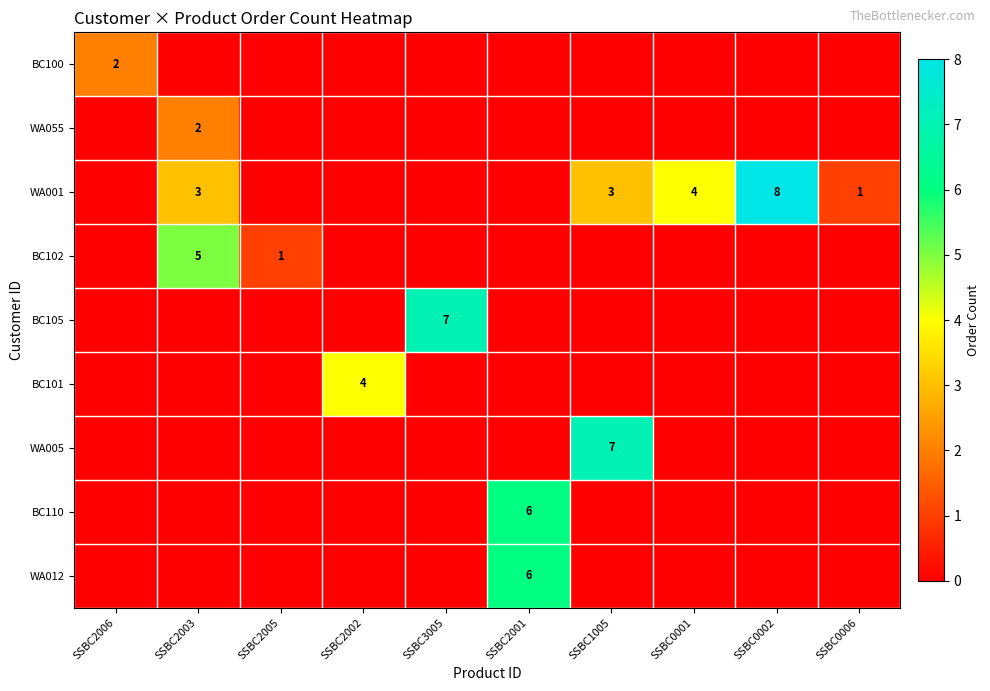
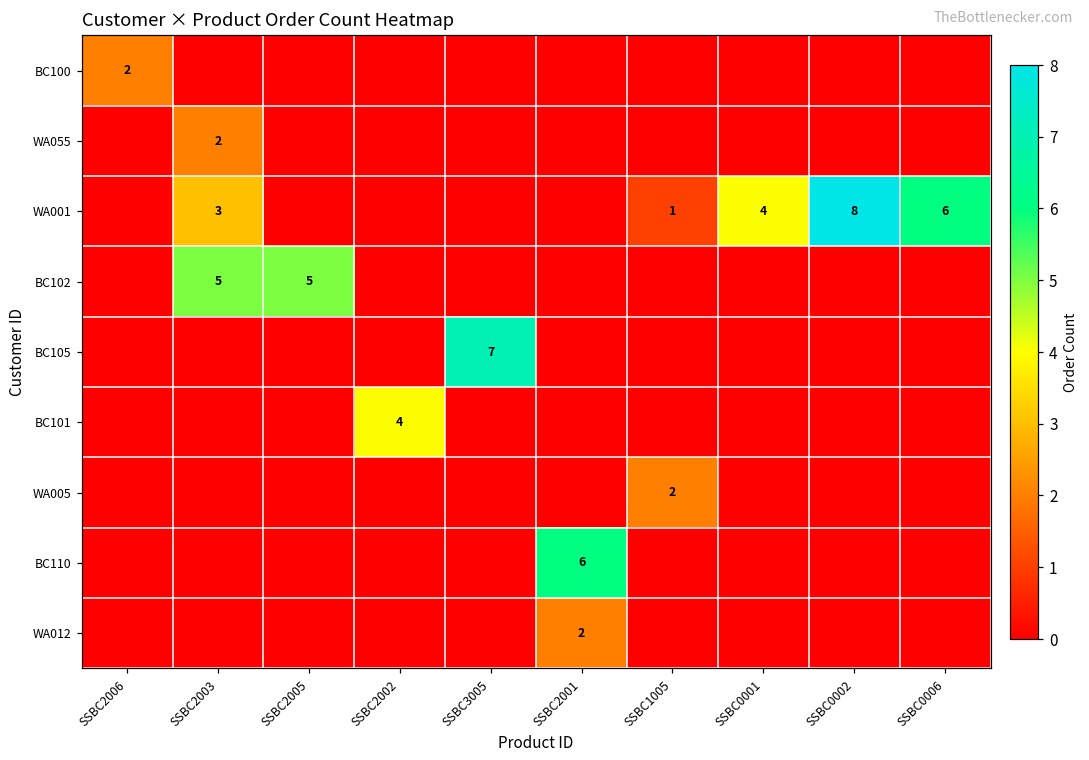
WA001, SSBC1005: 3 -> 1
WA001, SSBC0006: 1 -> 6
BC102, SSBC2005: 1 -> 5
WA005, SSBC1005: 7 -> 2
WA012, SSBC2001: 6 -> 2
